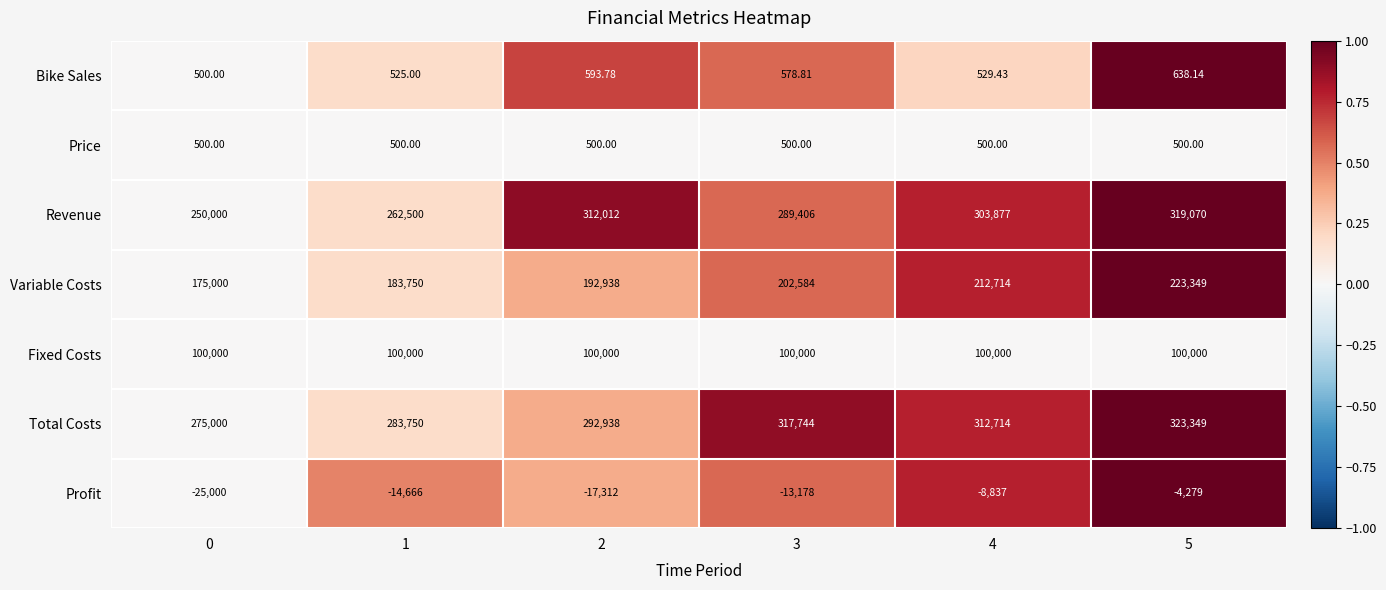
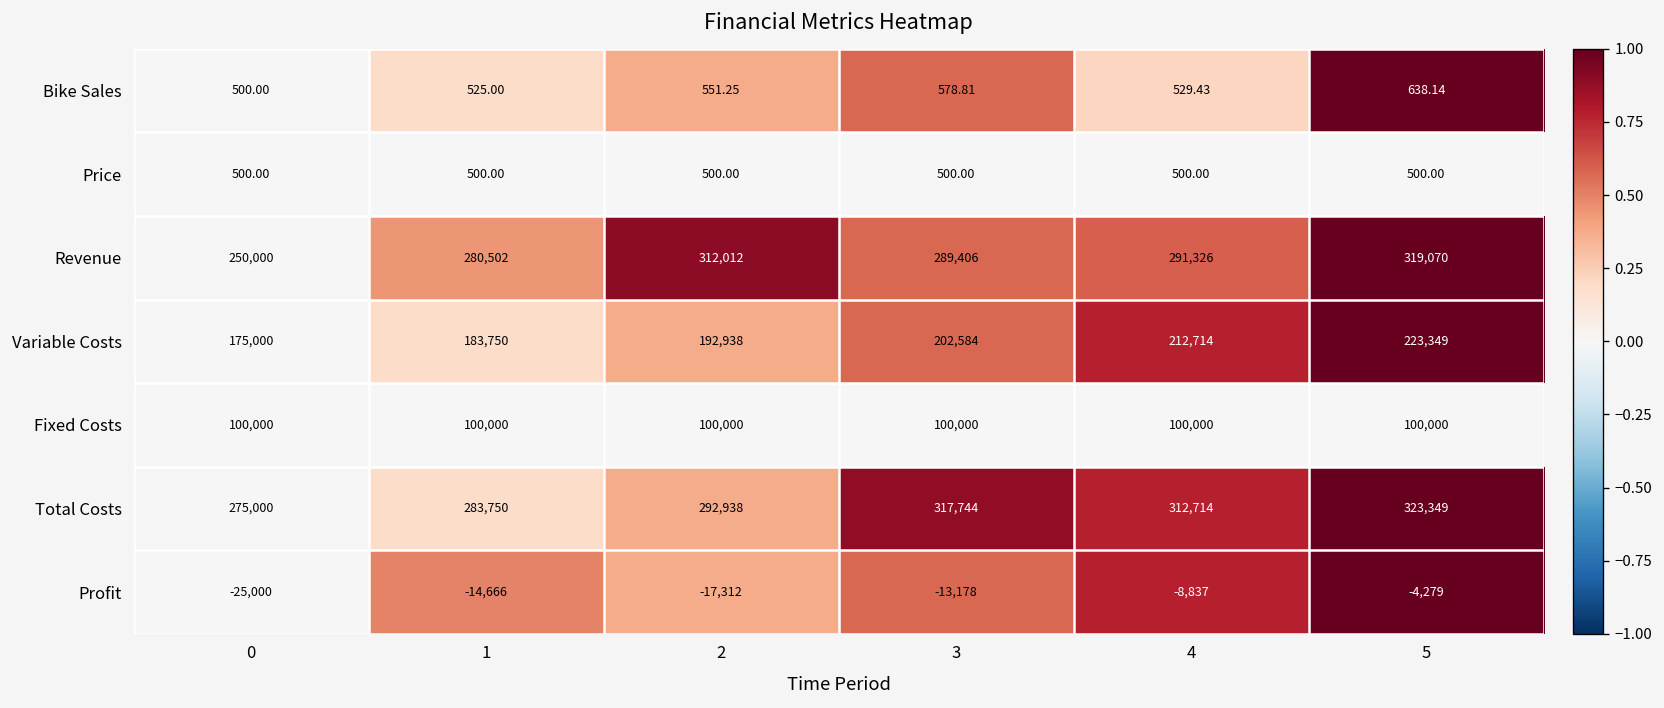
Bike Sales, 2: 593.78 -> 551.25
Revenue, 1: 262,500 -> 280,502
Revenue, 4: 303,877 -> 291,326
